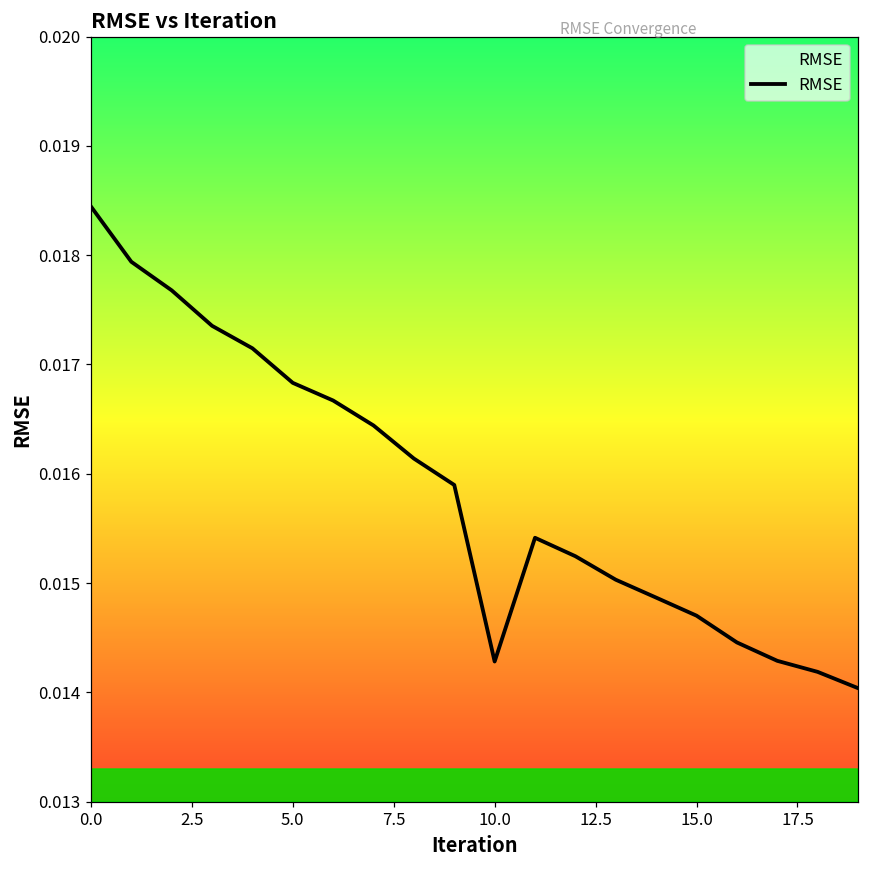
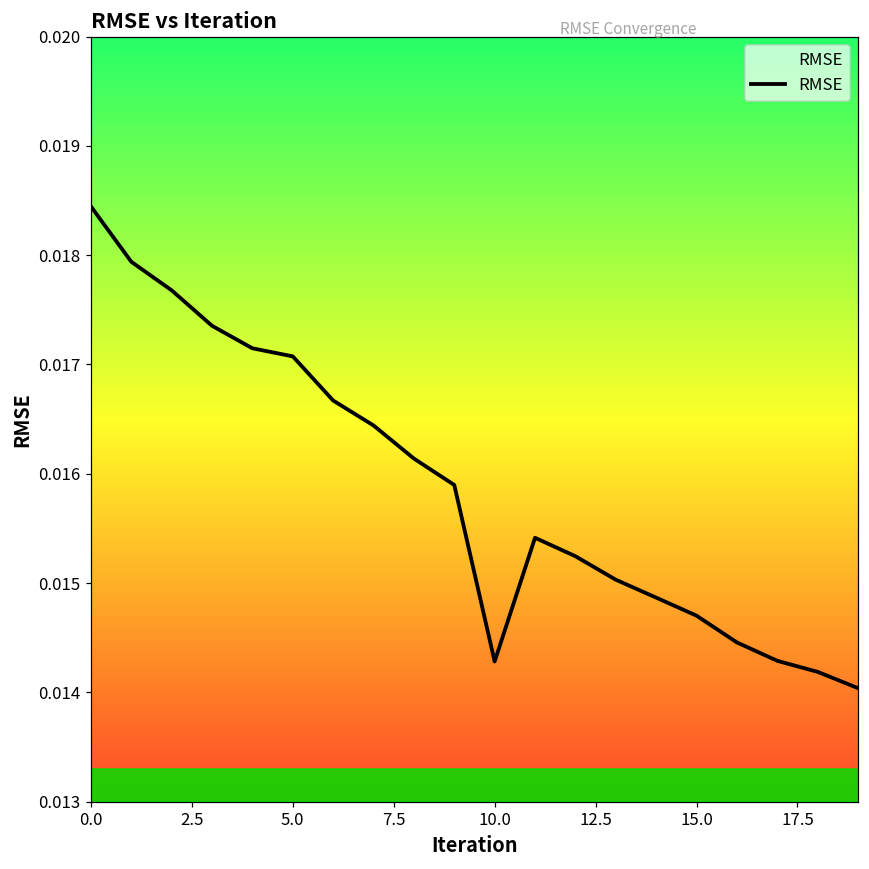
5.0: 0.0168 -> 0.0171
